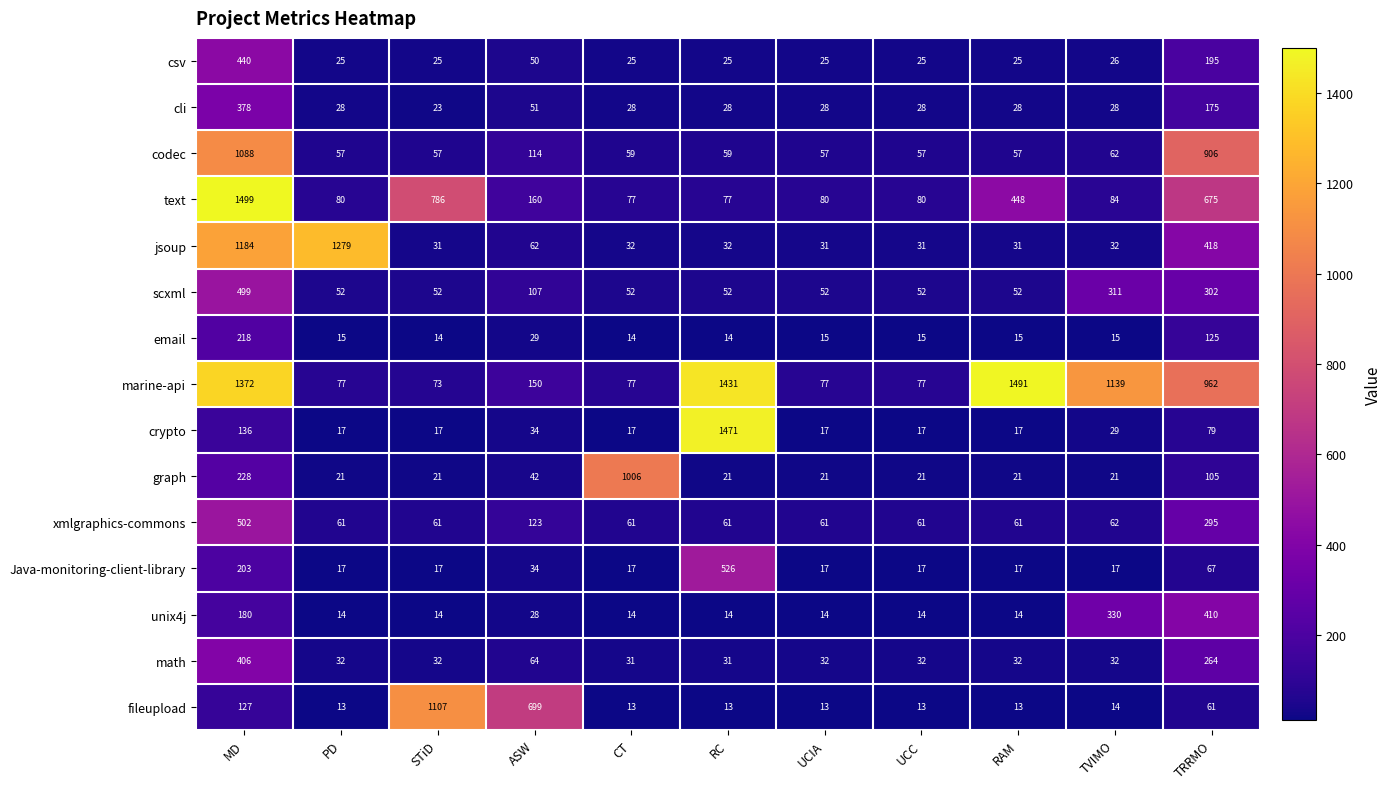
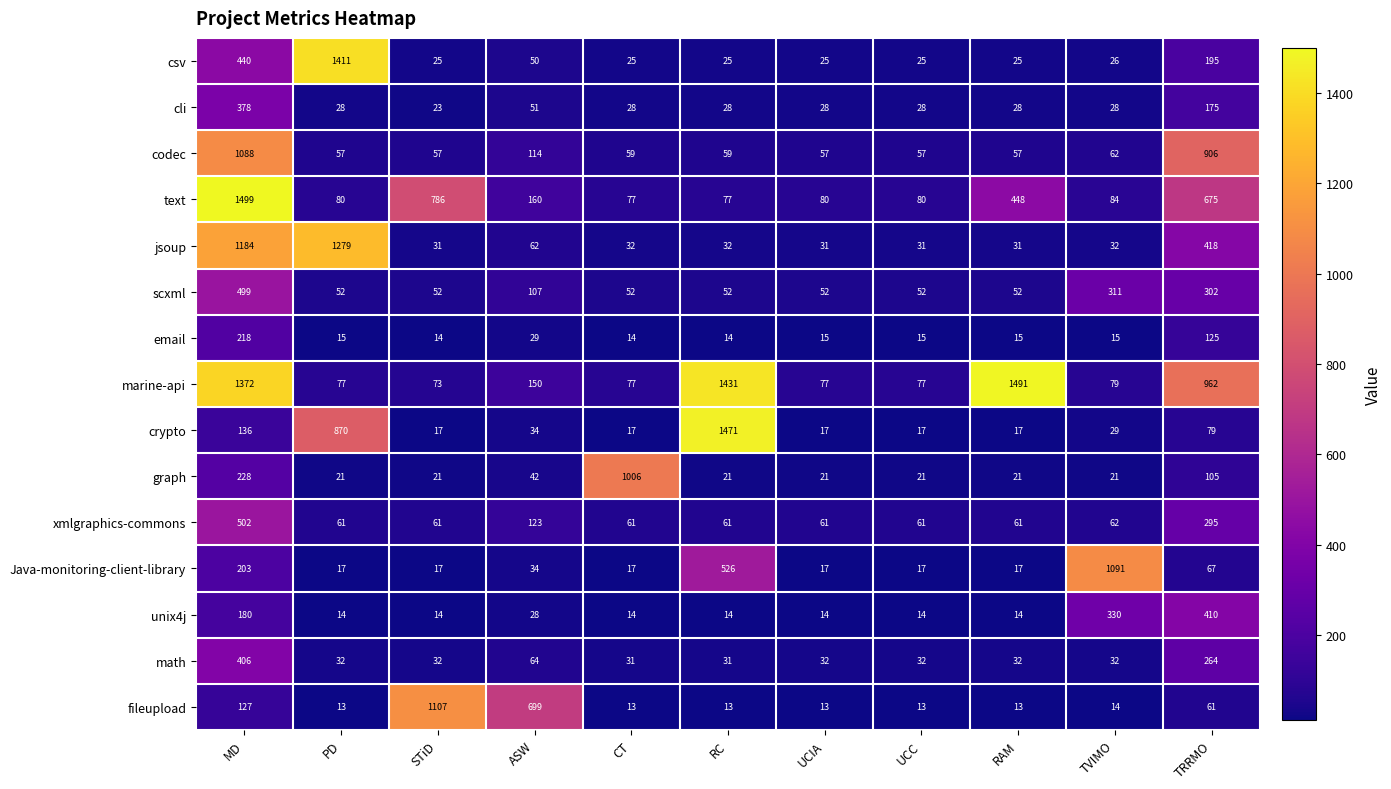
csv, PD: 25 -> 1411
marine-api, TVIMO: 1139 -> 79
crypto, PD: 17 -> 870
Java-monitoring-client-library, TVIMO: 17 -> 1091
